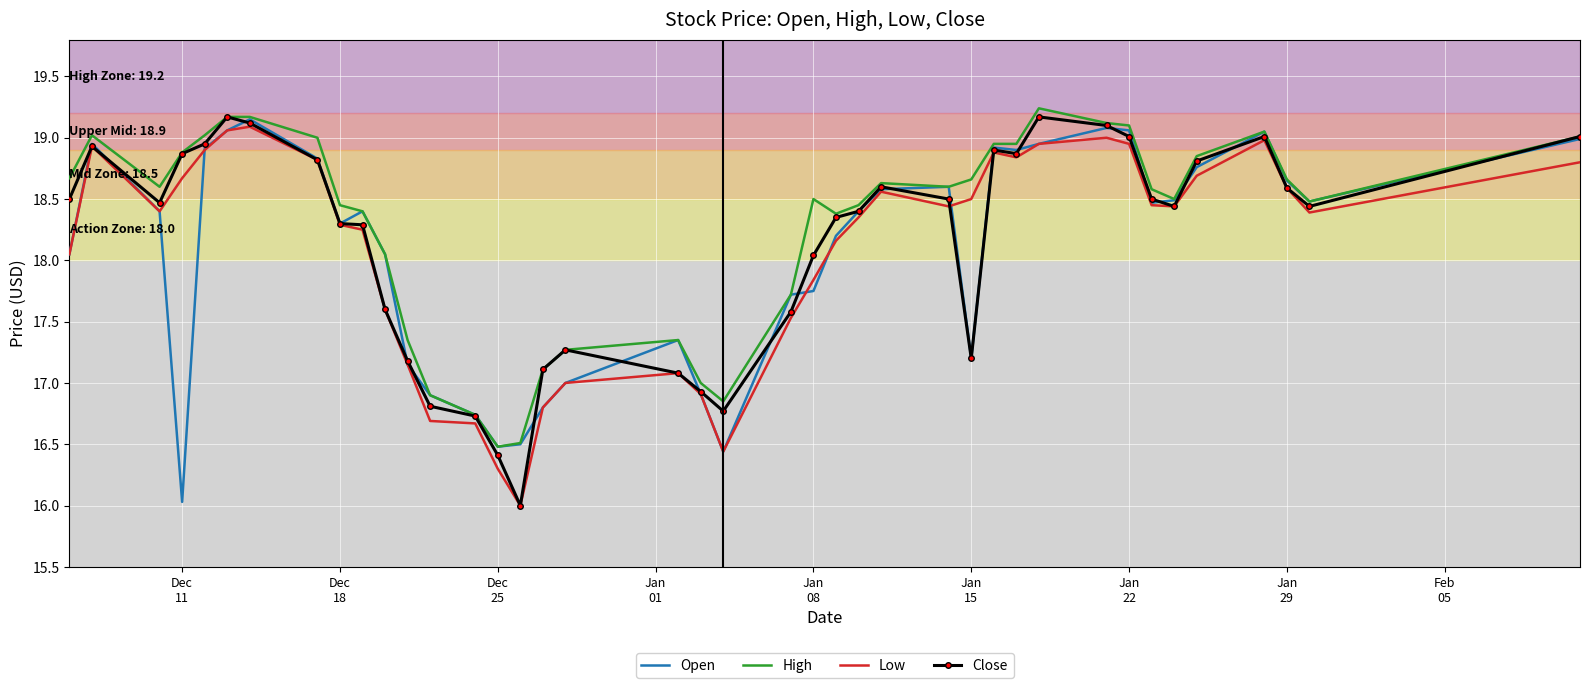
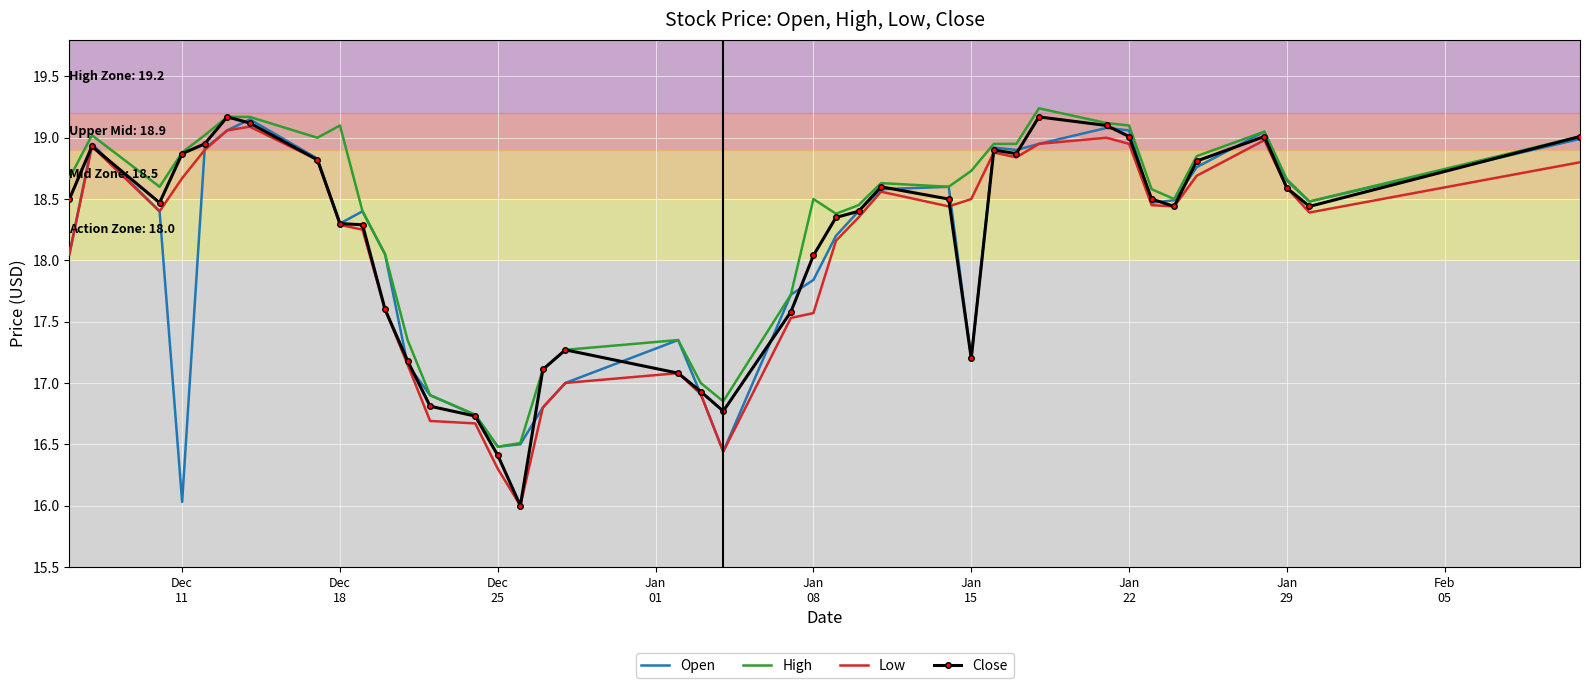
High, Dec 18: 18.45 -> 19.10
Open, Jan 08: 17.75 -> 17.84
Low, Jan 08: 17.84 -> 17.57
High, Jan 15: 18.66 -> 18.73
